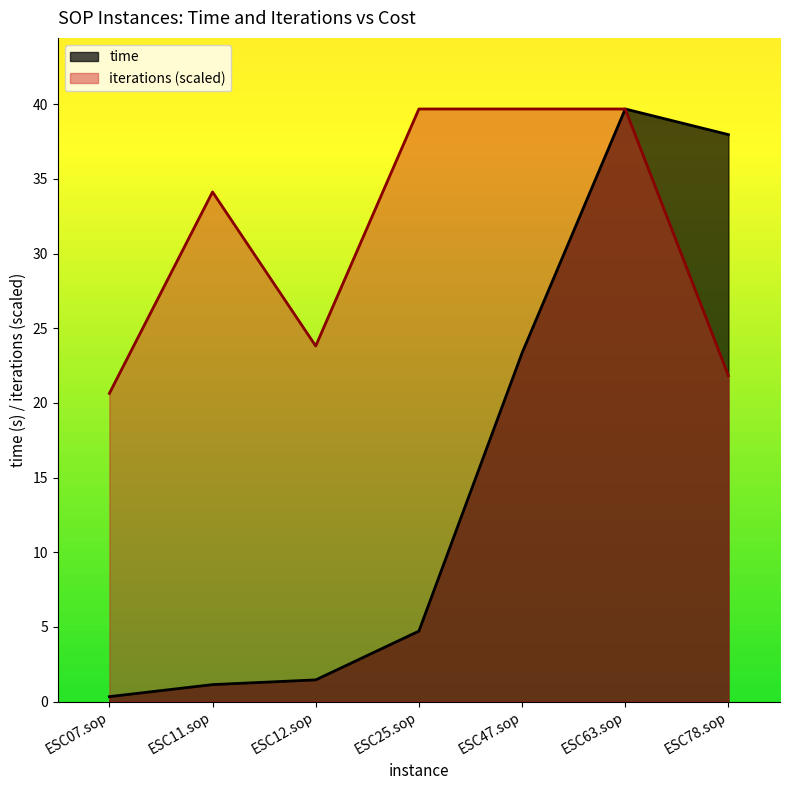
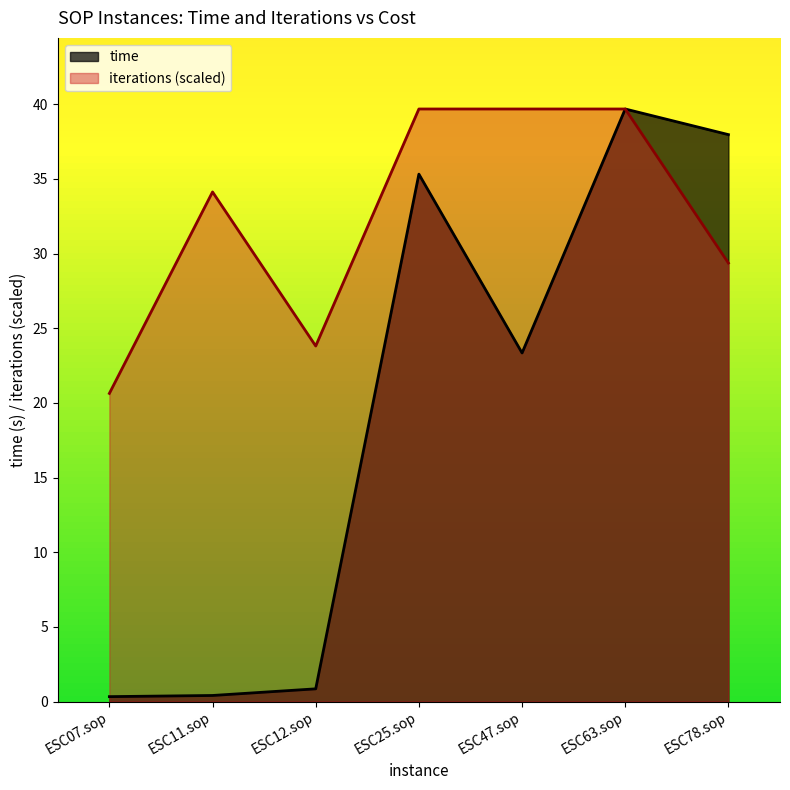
time, ESC11.sop: 1.1 -> 0.4
time, ESC12.sop: 1.4 -> 0.9
time, ESC25.sop: 4.7 -> 35.3
iterations (scaled), ESC78.sop: 21.8 -> 29.4
